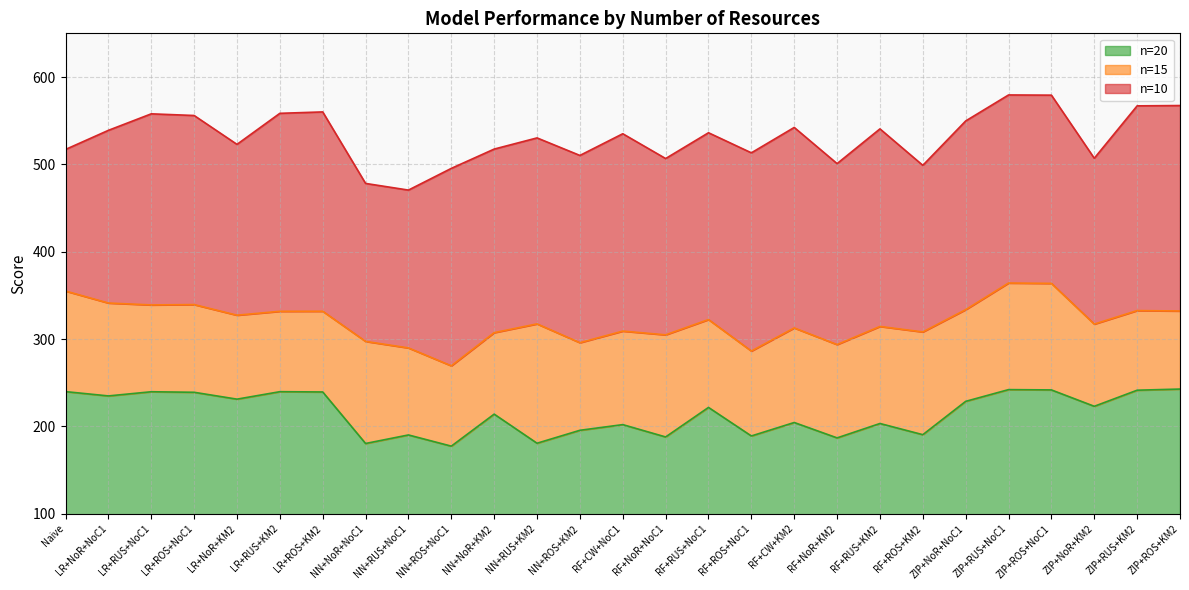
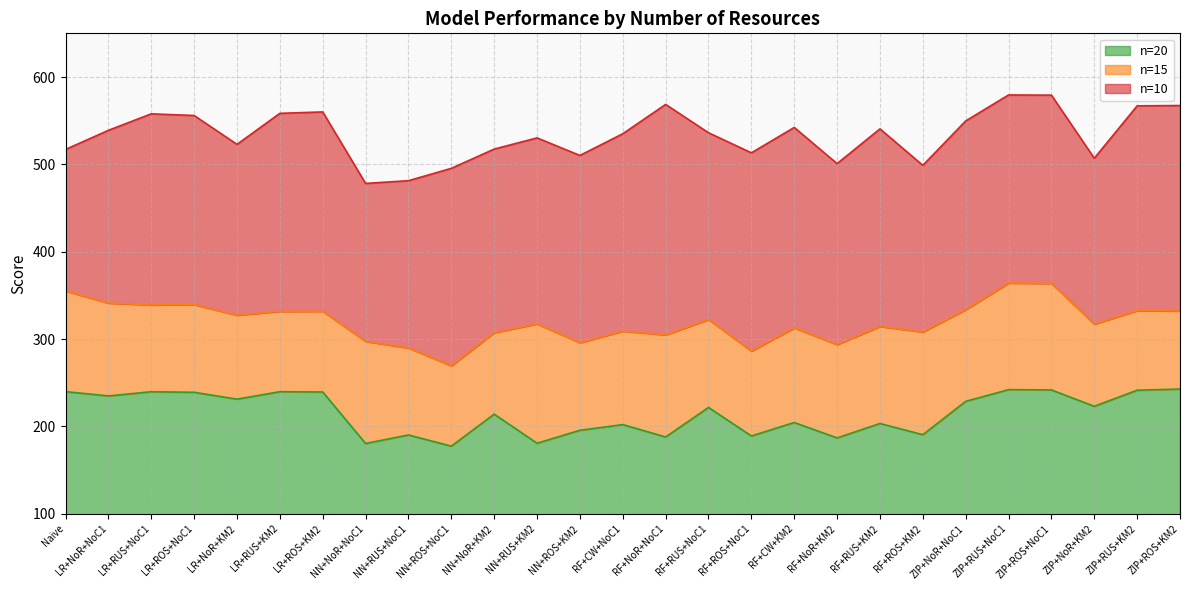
n=10, NN+RUS+NoC1: 470 -> 480
n=10, RF+NoR+NoC1: 510 -> 570
